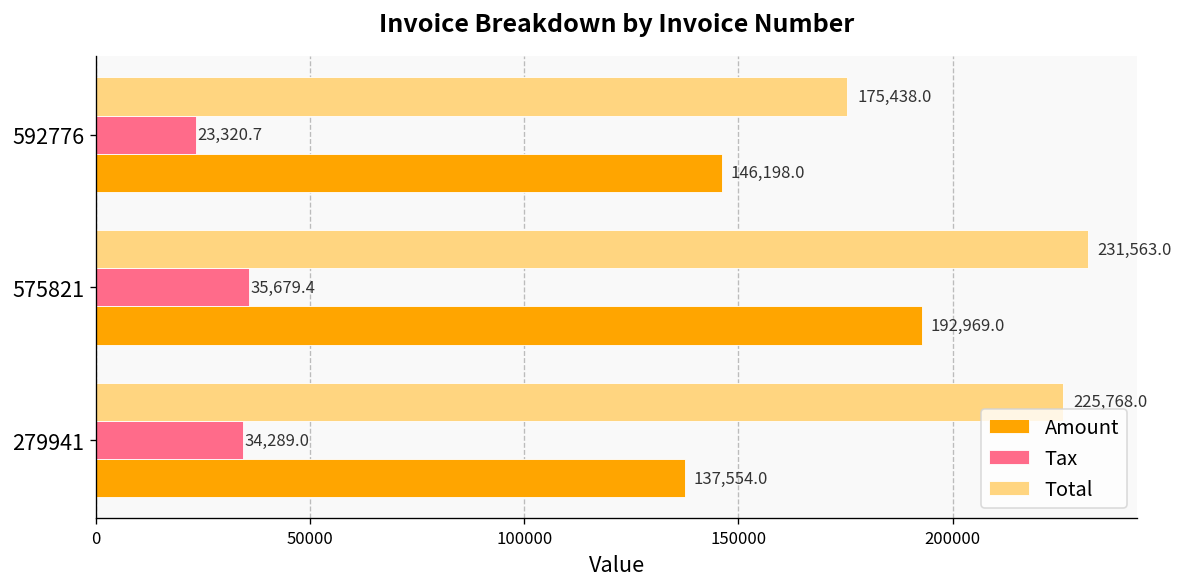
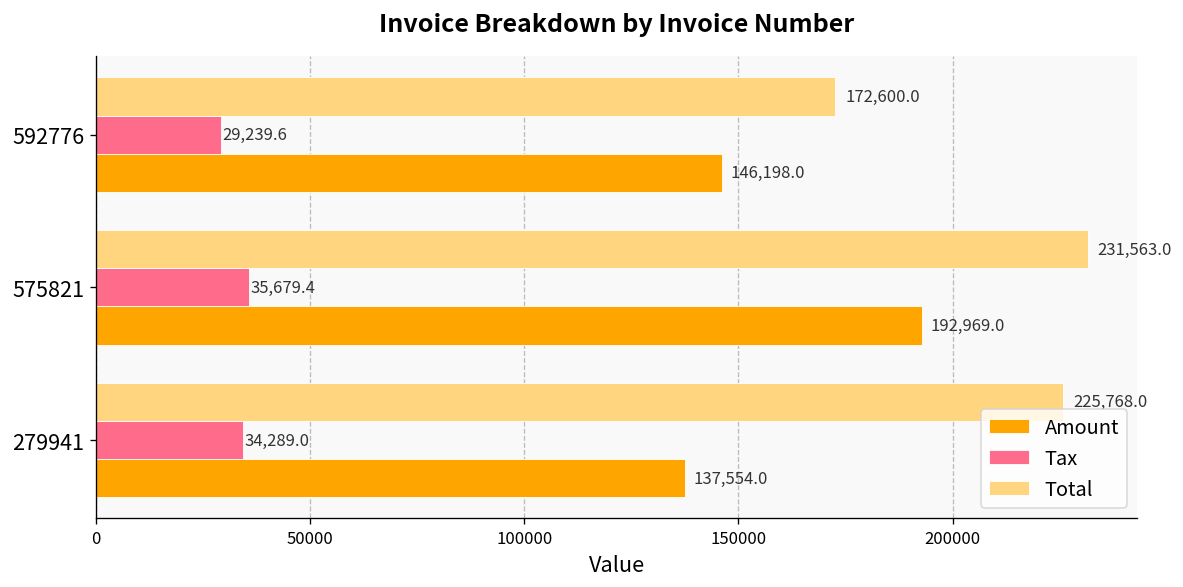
Total, 592776: 175,438.0 -> 172,600.0
Tax, 592776: 23,320.7 -> 29,239.6
